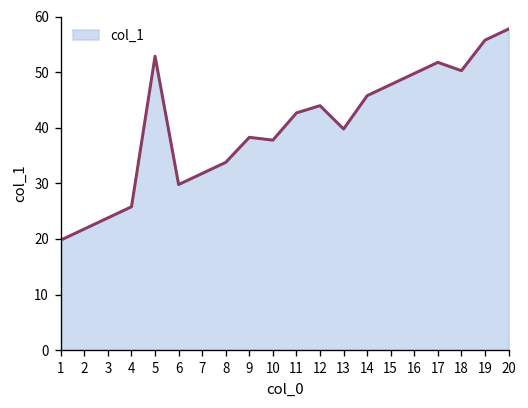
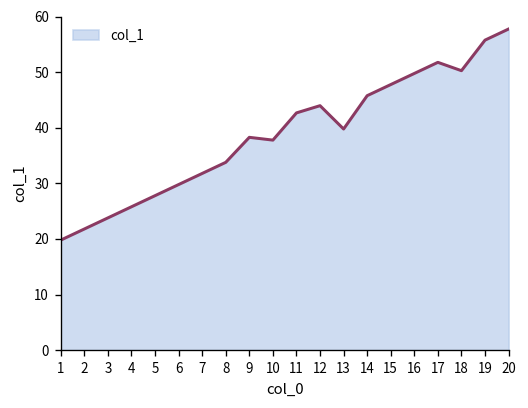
5: 53 -> 28
